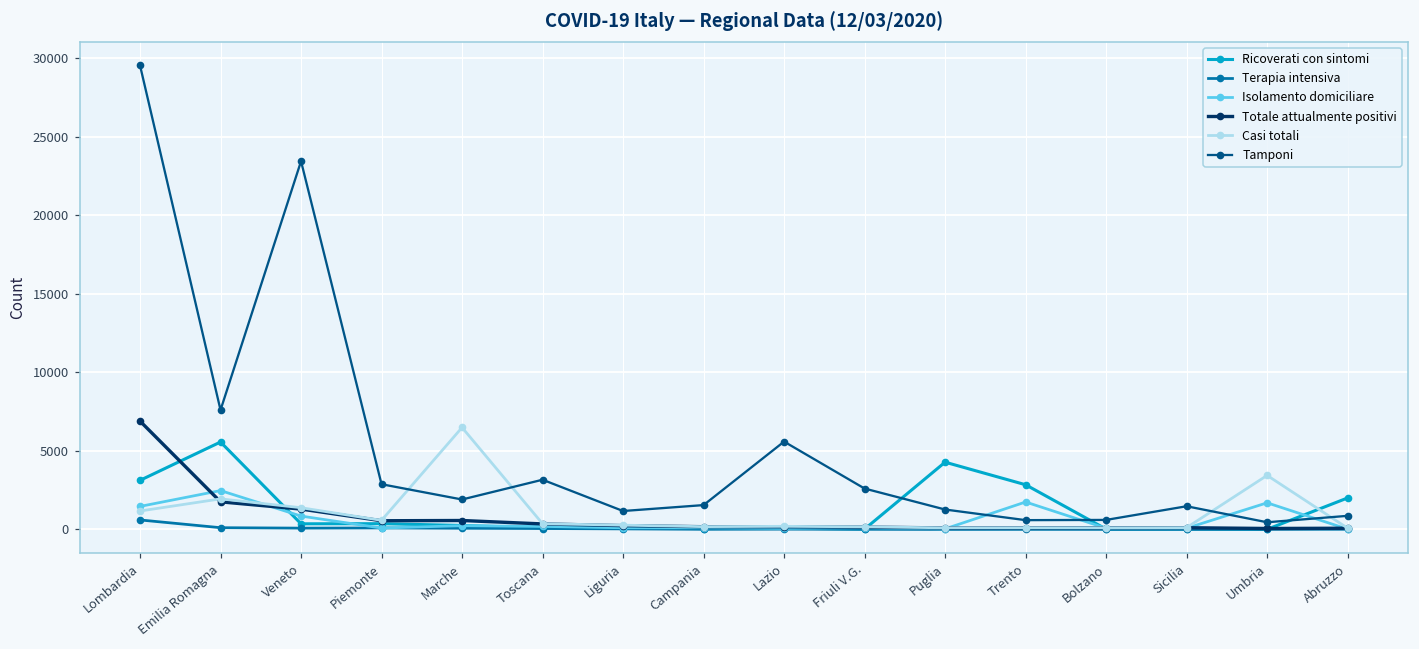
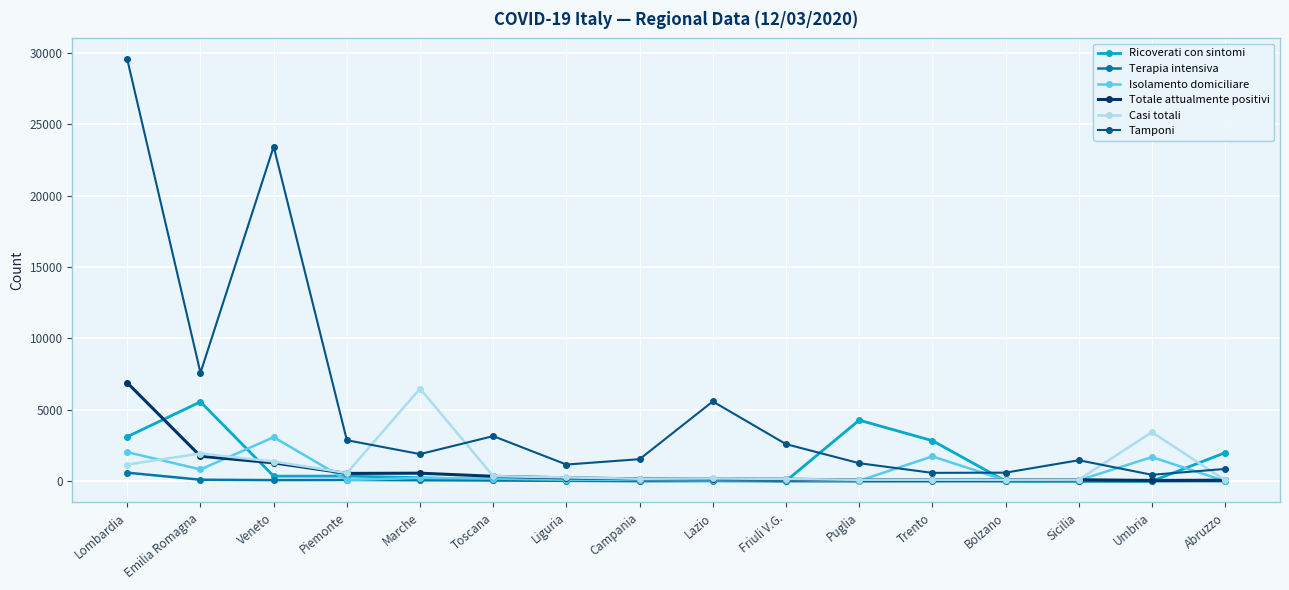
Isolamento domiciliare, Lombardia: 1500 -> 2000
Isolamento domiciliare, Emilia Romagna: 2500 -> 800
Isolamento domiciliare, Veneto: 900 -> 3100
